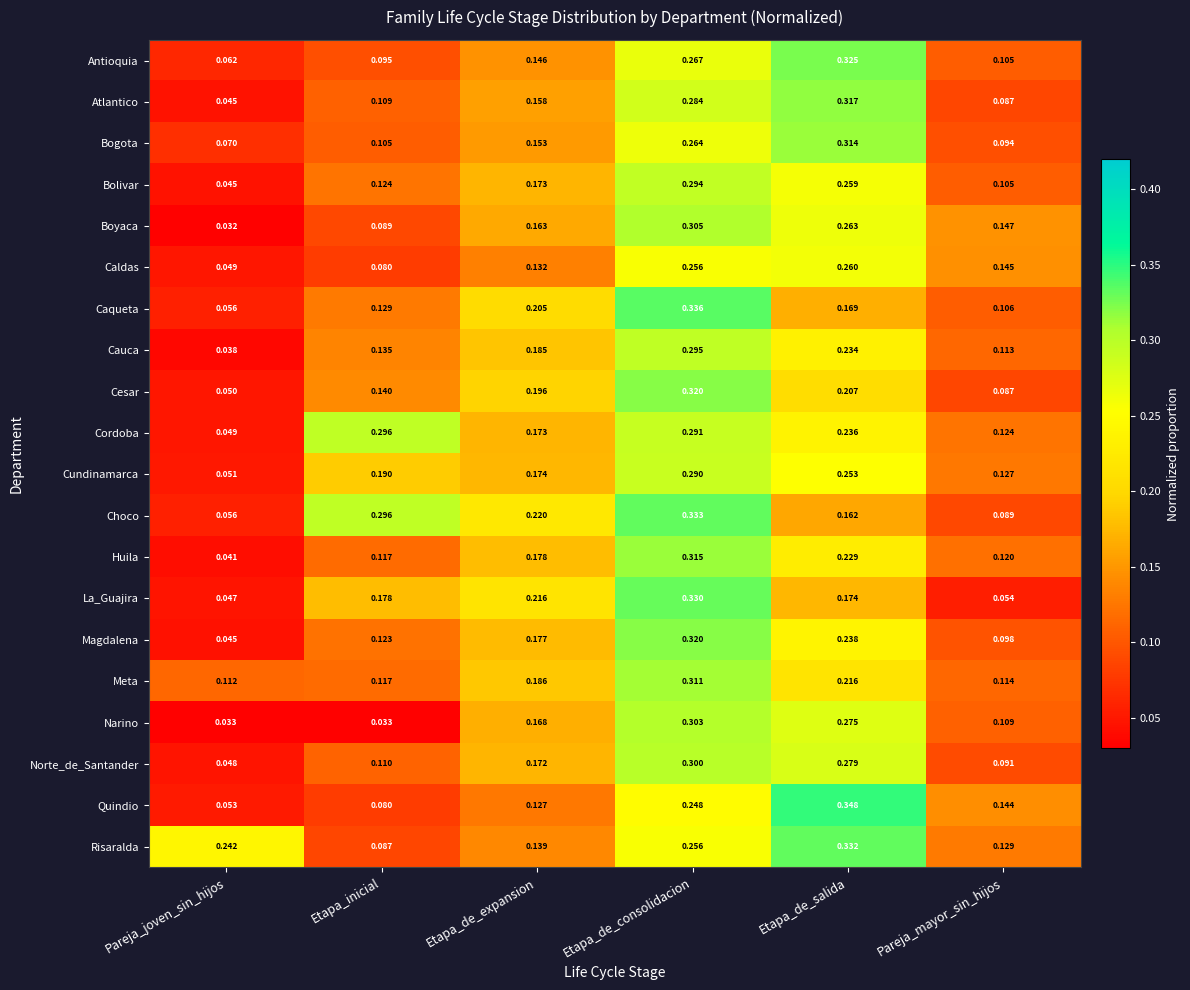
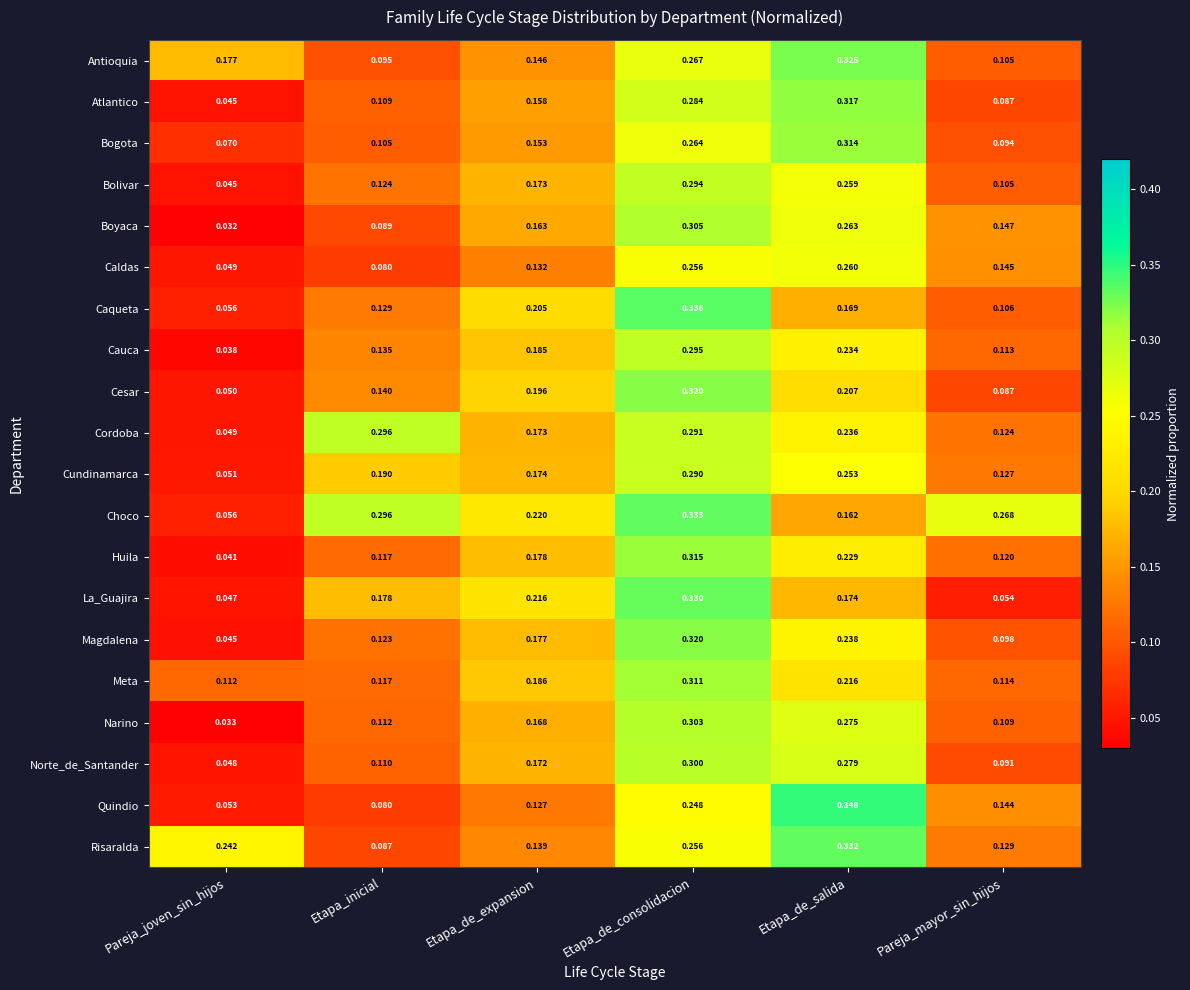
Antioquia, Pareja_joven_sin_hijos: 0.062 -> 0.177
Choco, Pareja_mayor_sin_hijos: 0.089 -> 0.268
Narino, Etapa_inicial: 0.033 -> 0.112
